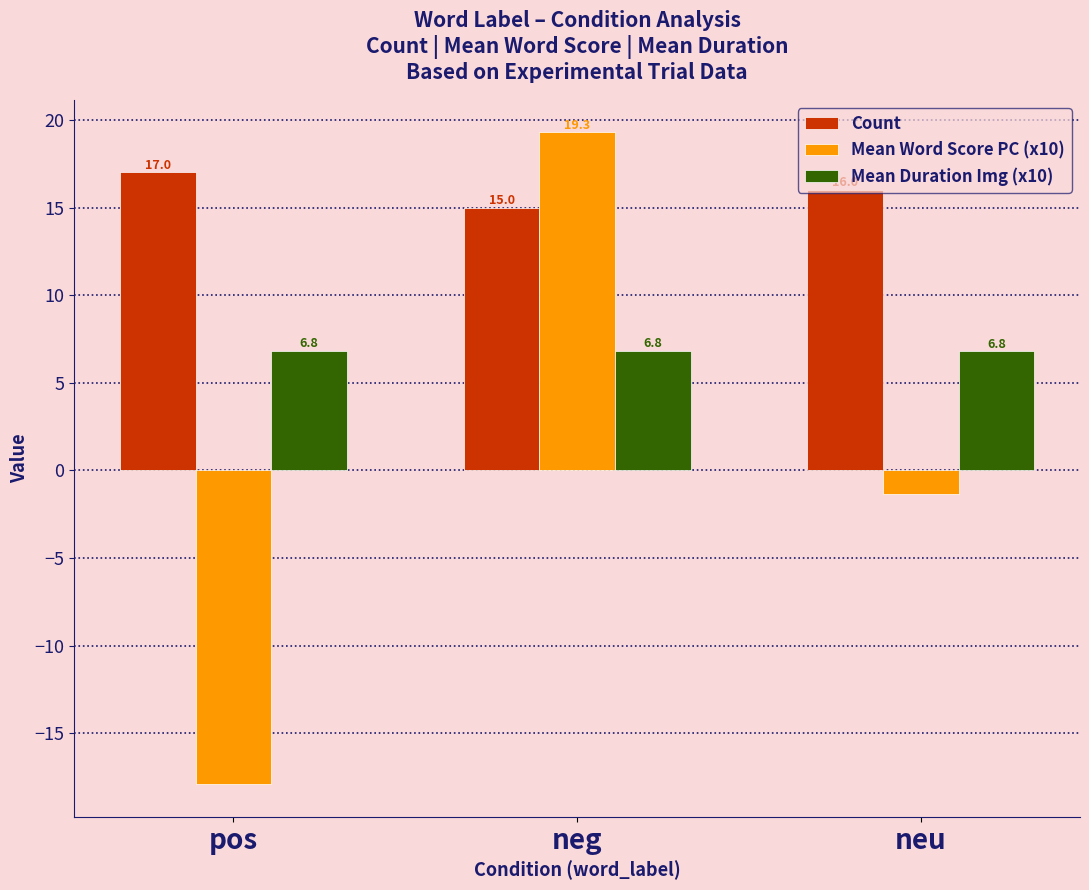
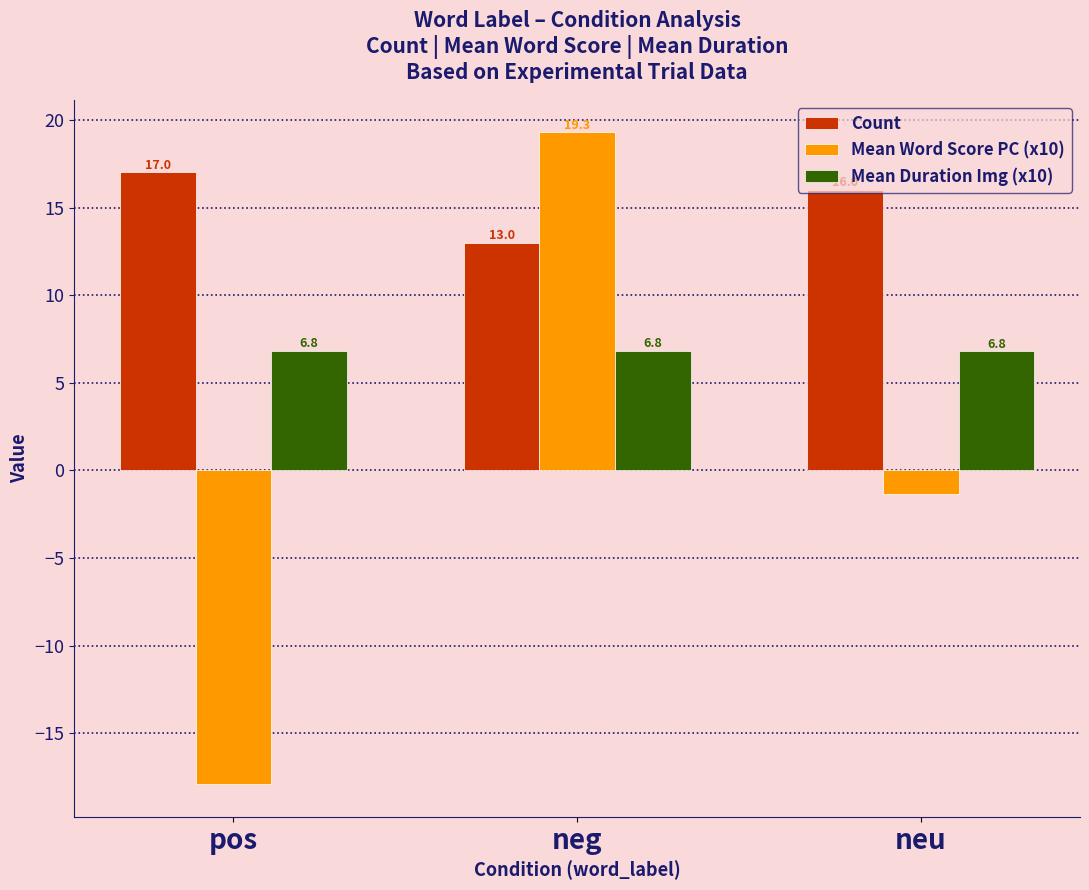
Count, neg: 15.0 -> 13.0
